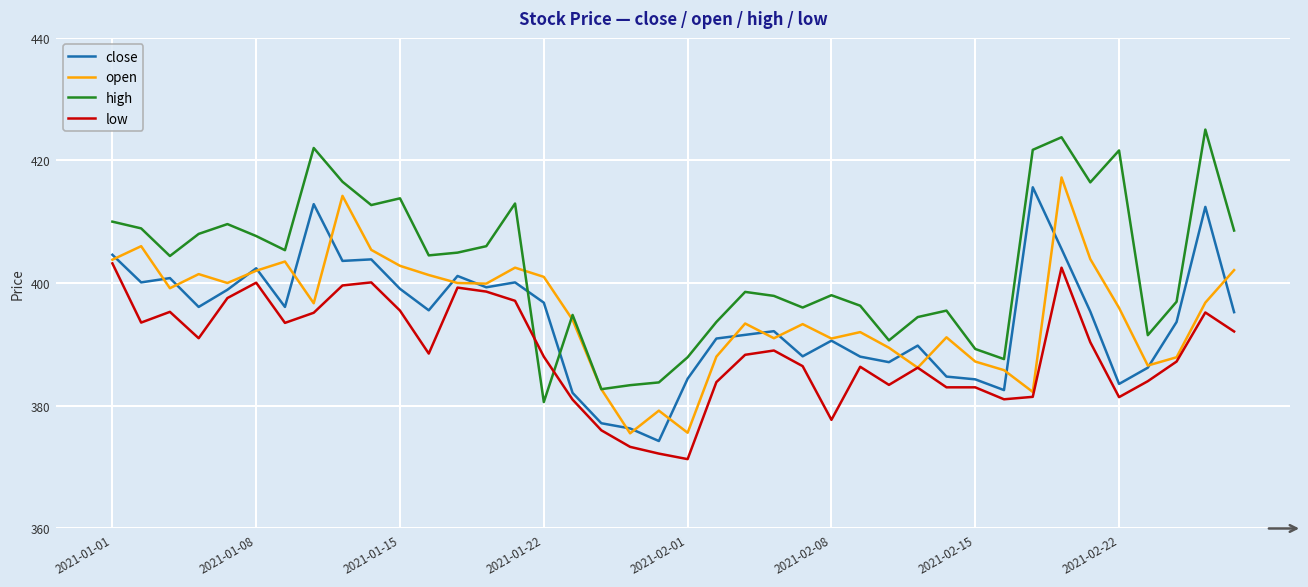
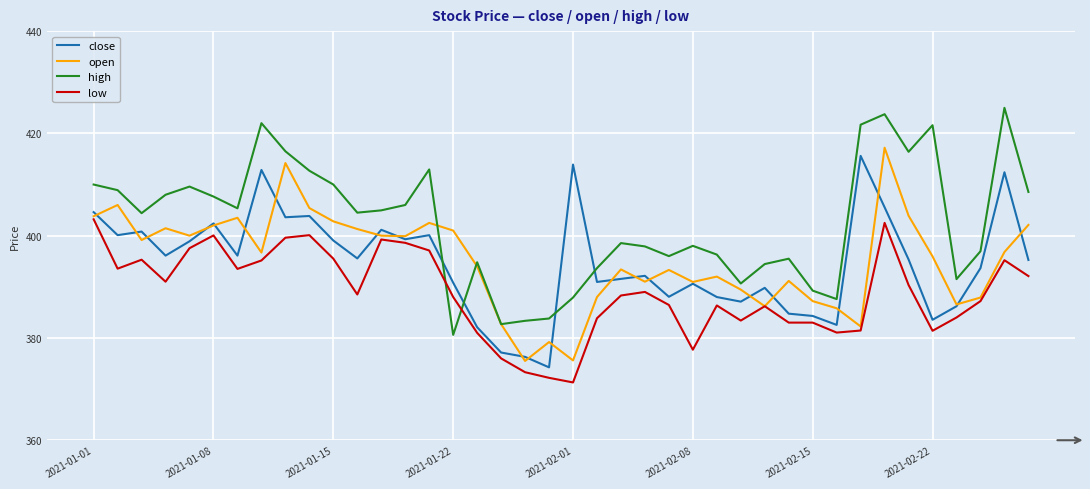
high, 2021-01-15: 414 -> 410
close, 2021-01-22: 397 -> 391
close, 2021-02-01: 384 -> 414
